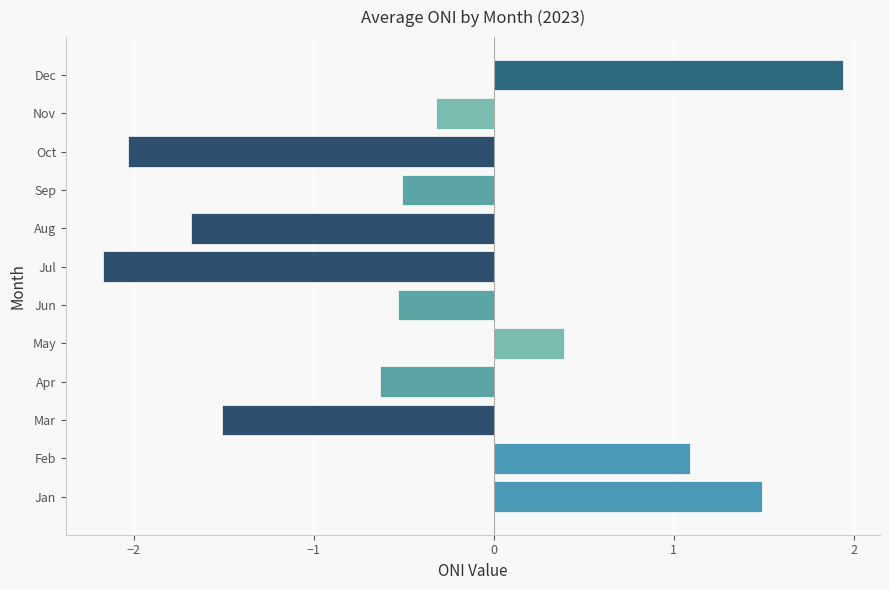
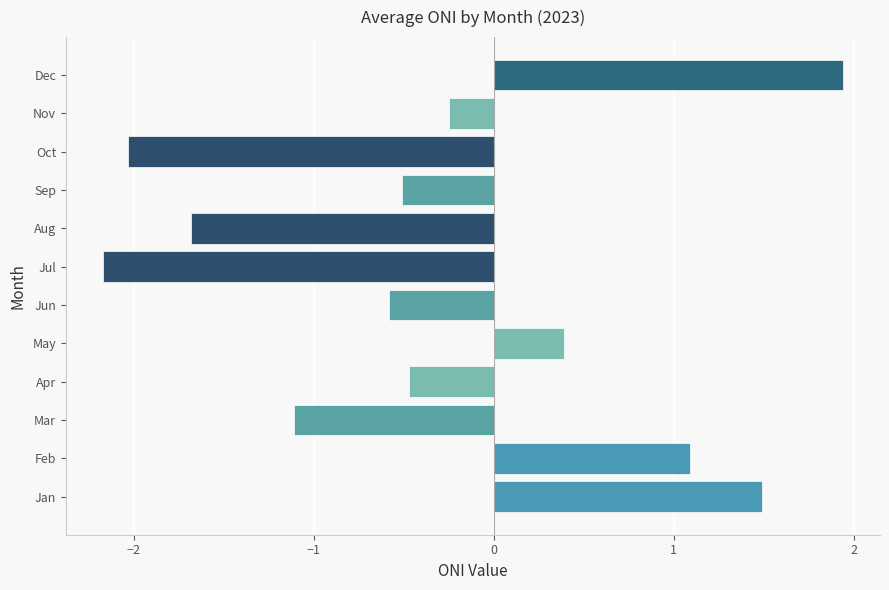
Nov: -0.32 -> -0.25
Jun: -0.53 -> -0.58
Apr: -0.63 -> -0.47
Mar: -1.51 -> -1.11
